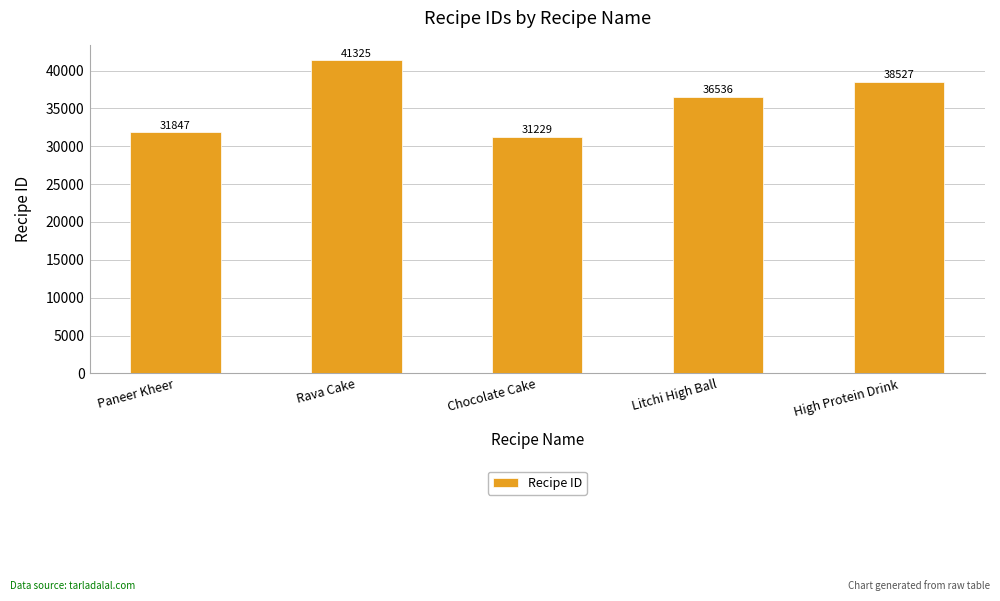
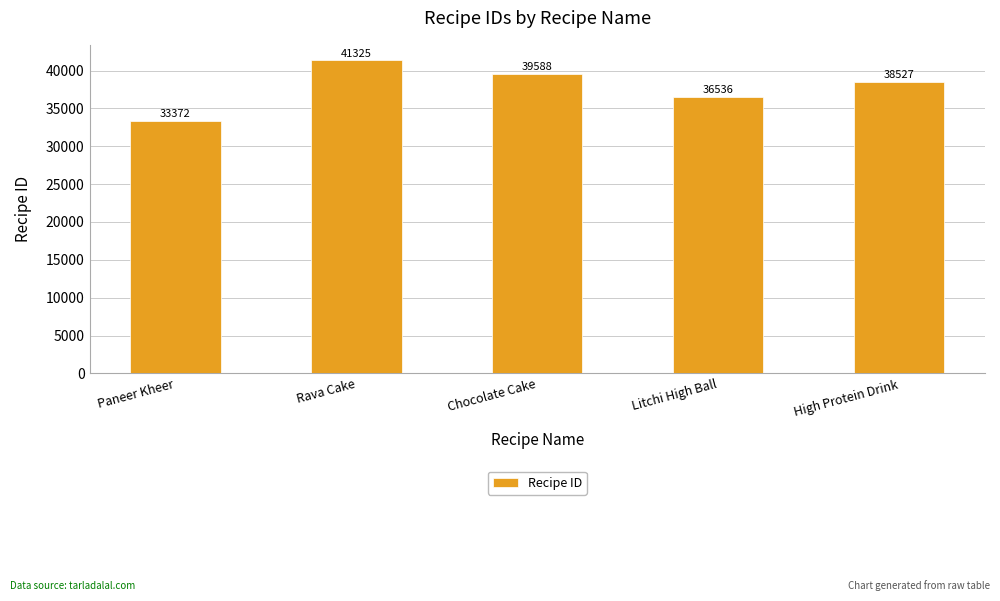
Paneer Kheer: 31847 -> 33372
Chocolate Cake: 31229 -> 39588
